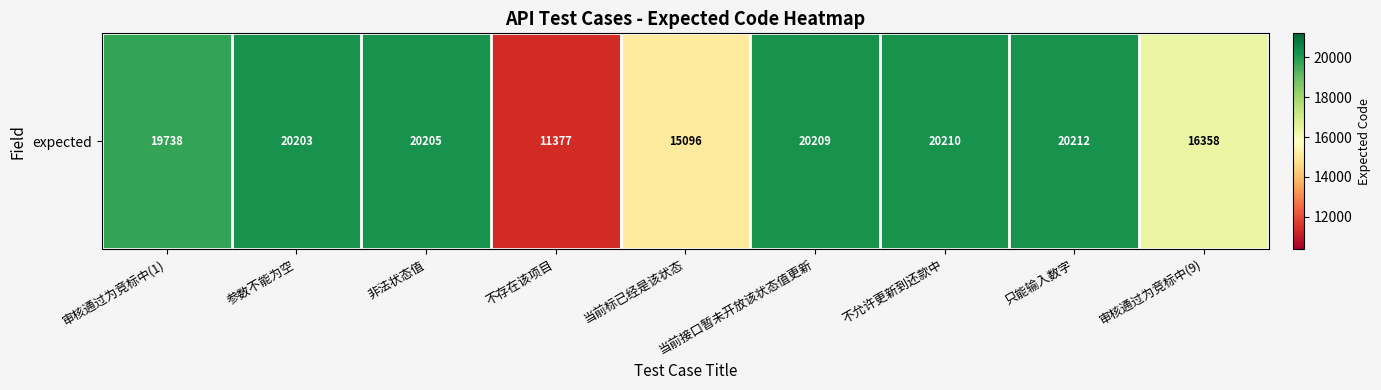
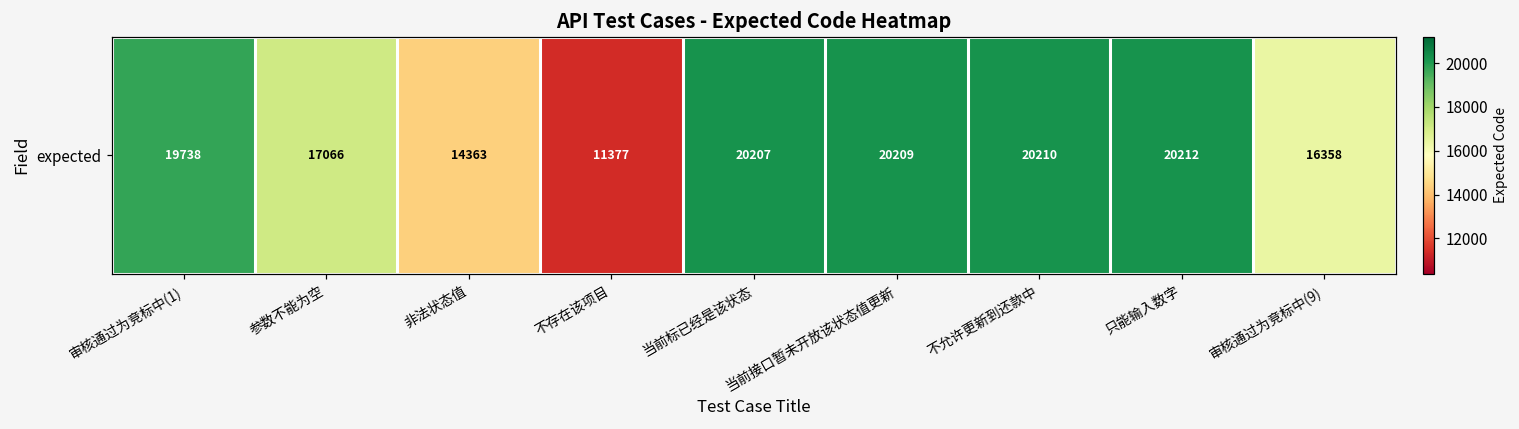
expected, 参数不能为空: 20203 -> 17066
expected, 非法状态值: 20205 -> 14363
expected, 当前标已经是该状态: 15096 -> 20207
